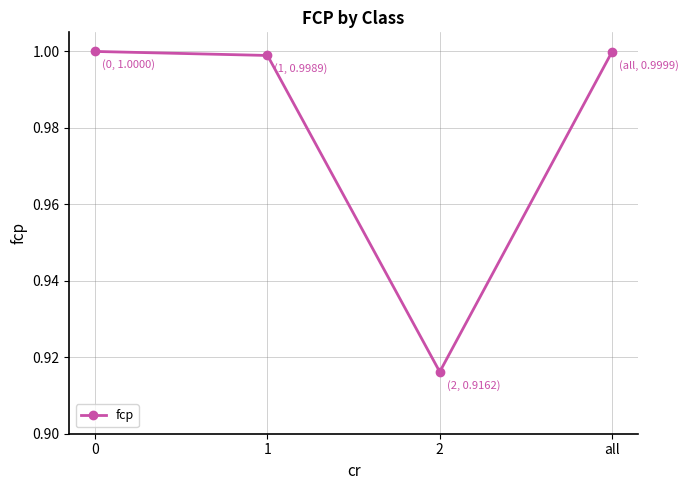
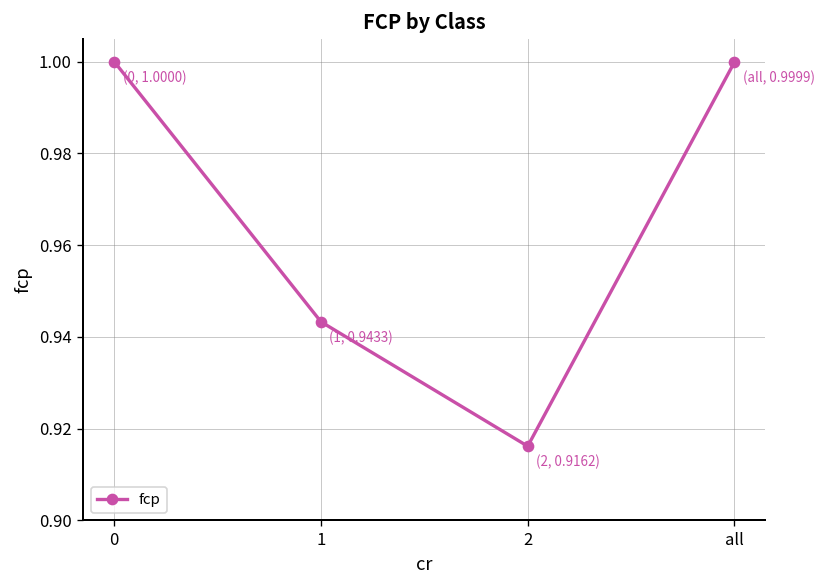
1: 0.9989 -> 0.9433
